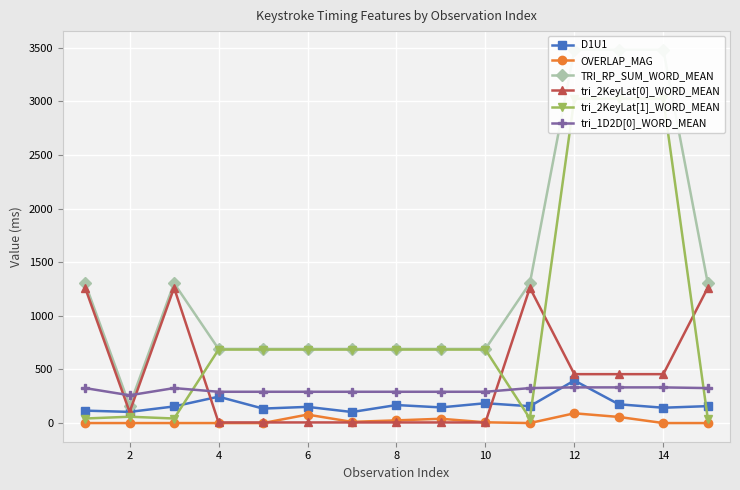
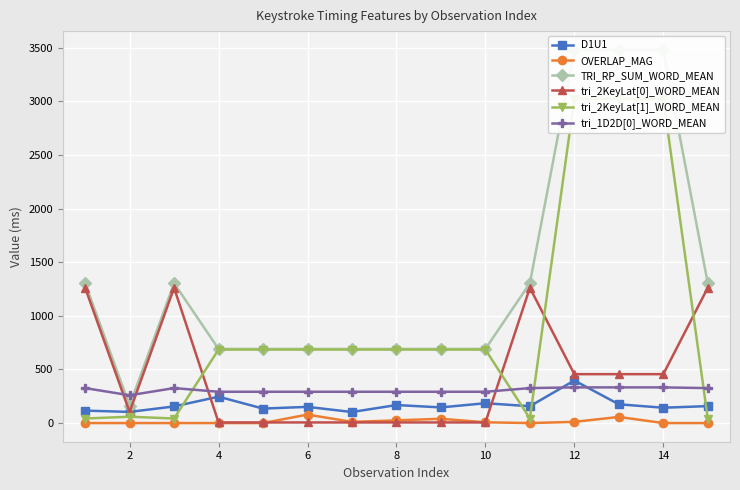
OVERLAP_MAG, 12: 90 -> 10
